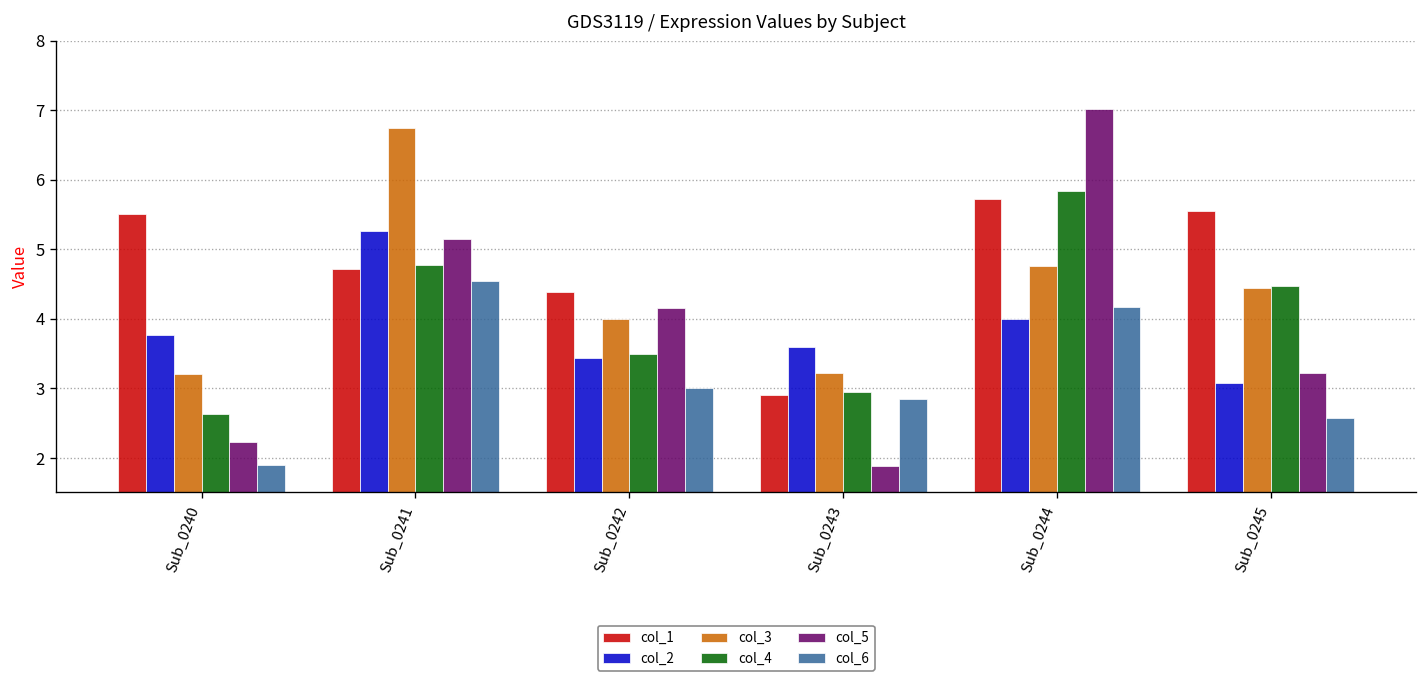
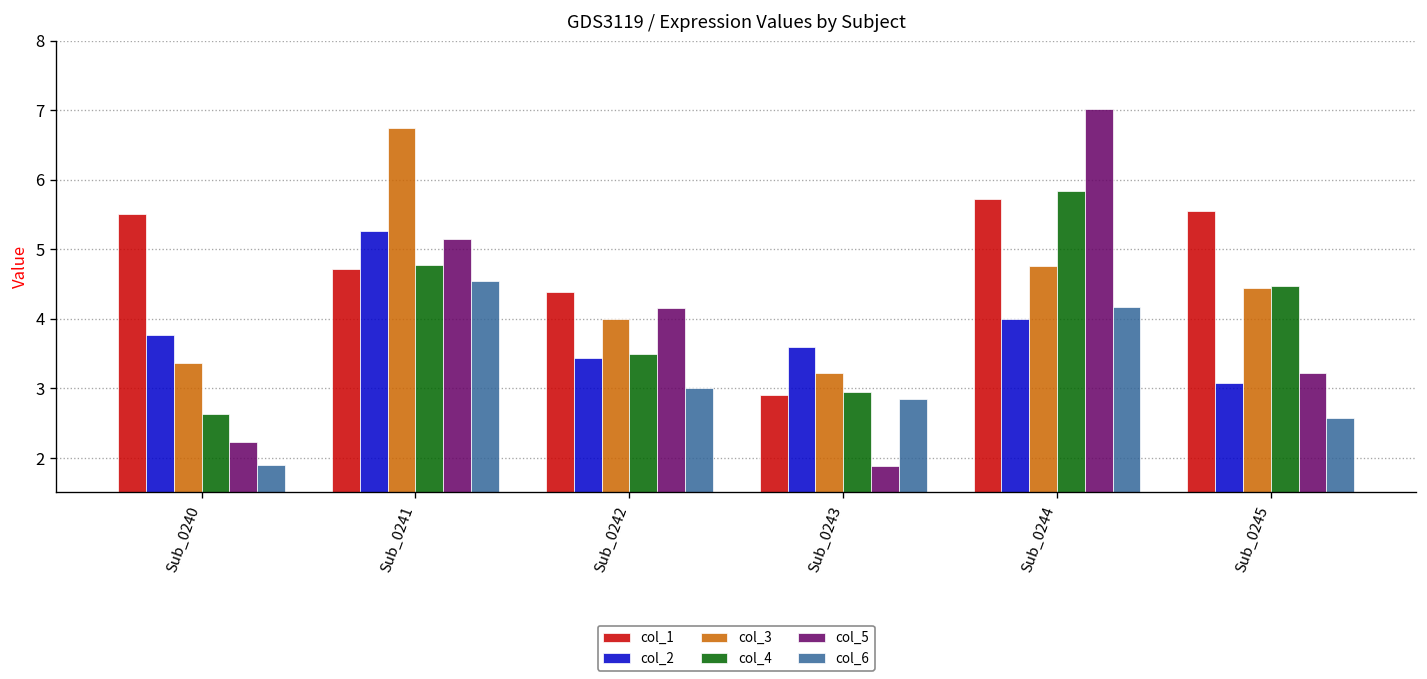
col_3, Sub_0240: 3.2 -> 3.4
